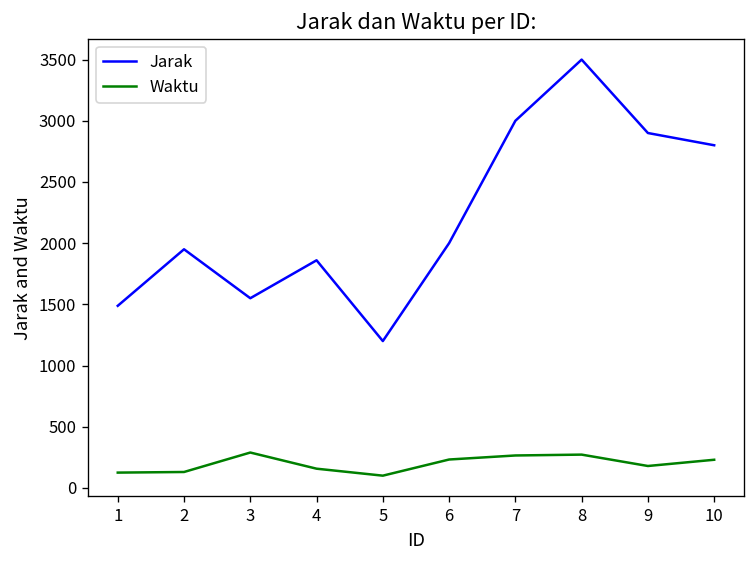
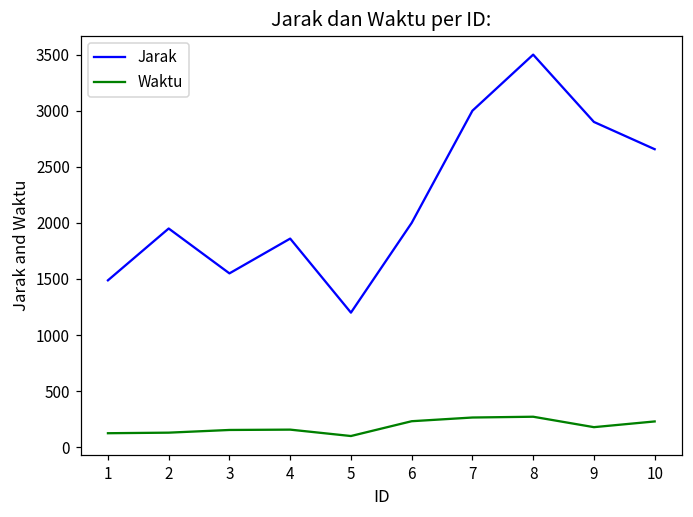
Waktu, 3: 290 -> 150
Jarak, 10: 2800 -> 2660
